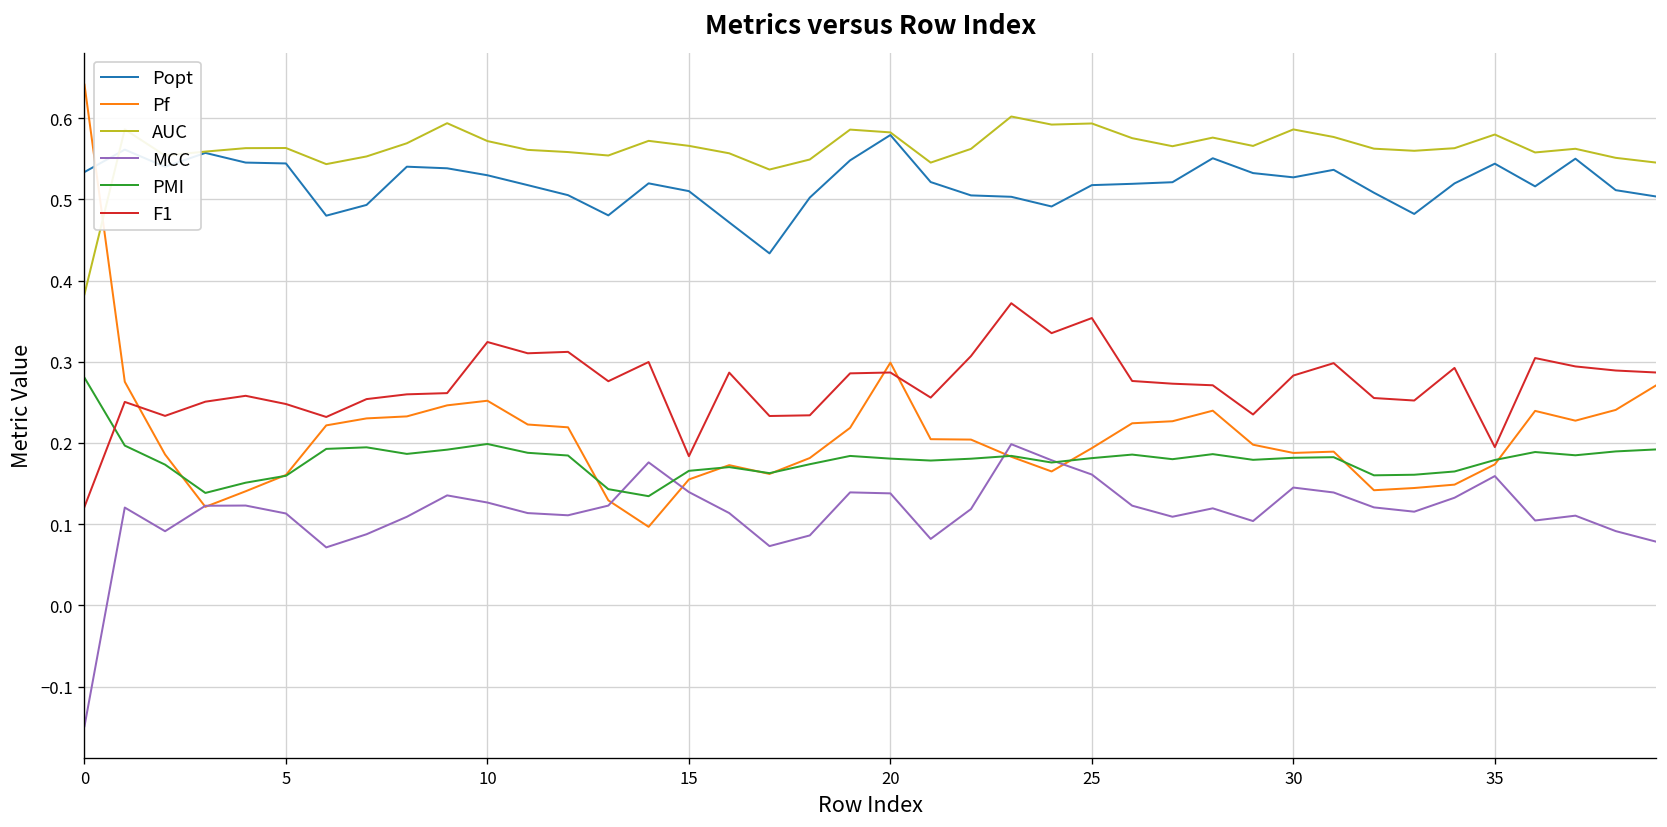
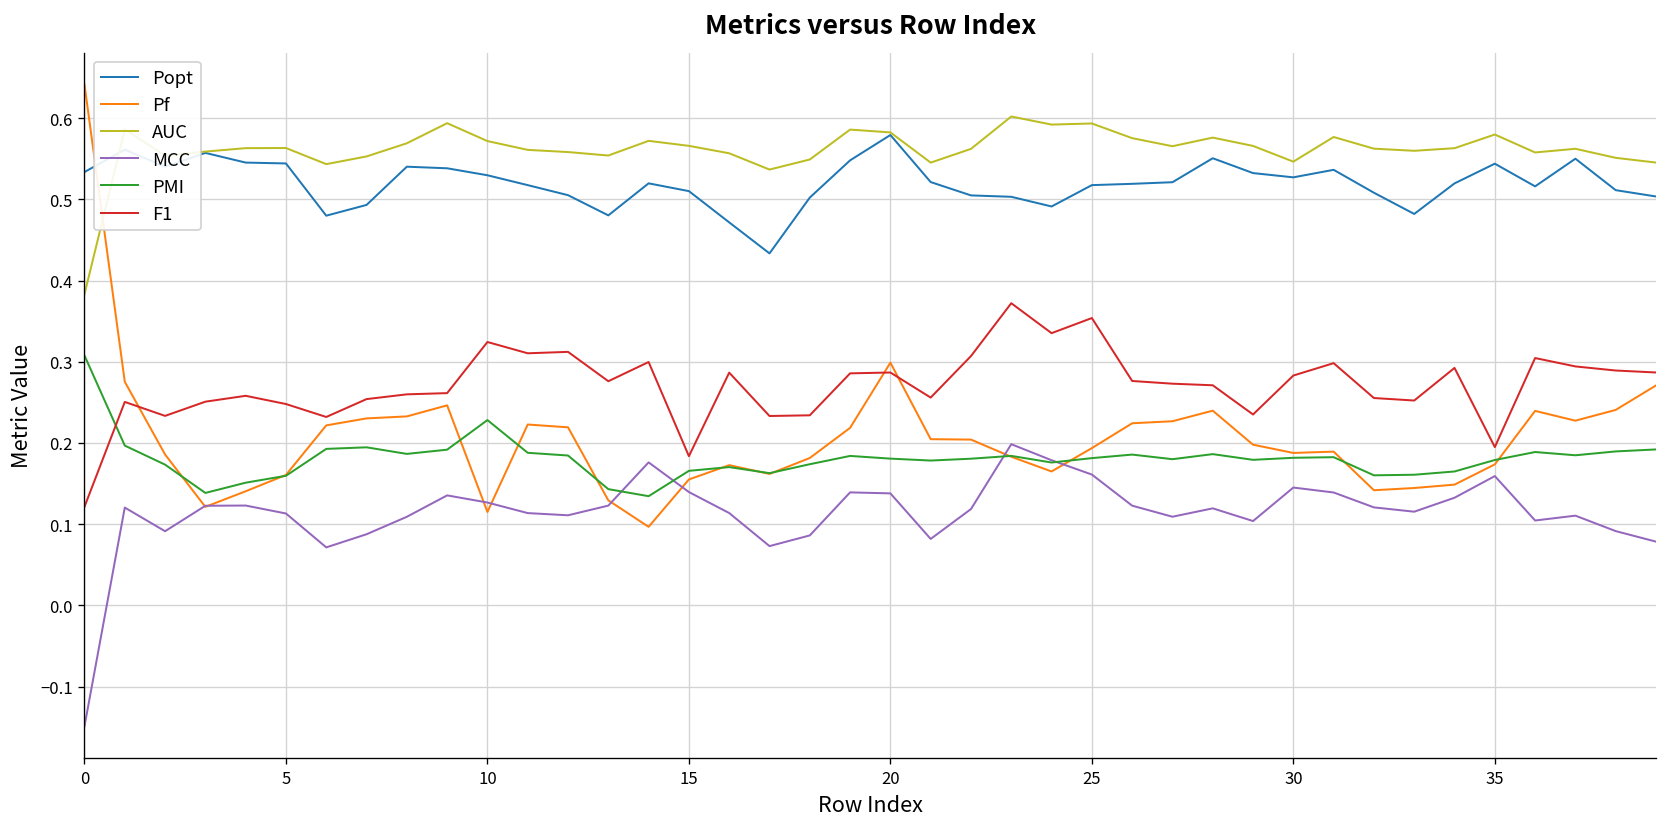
PMI, 0: 0.28 -> 0.31
Pf, 10: 0.25 -> 0.12
PMI, 10: 0.20 -> 0.23
AUC, 30: 0.59 -> 0.55
